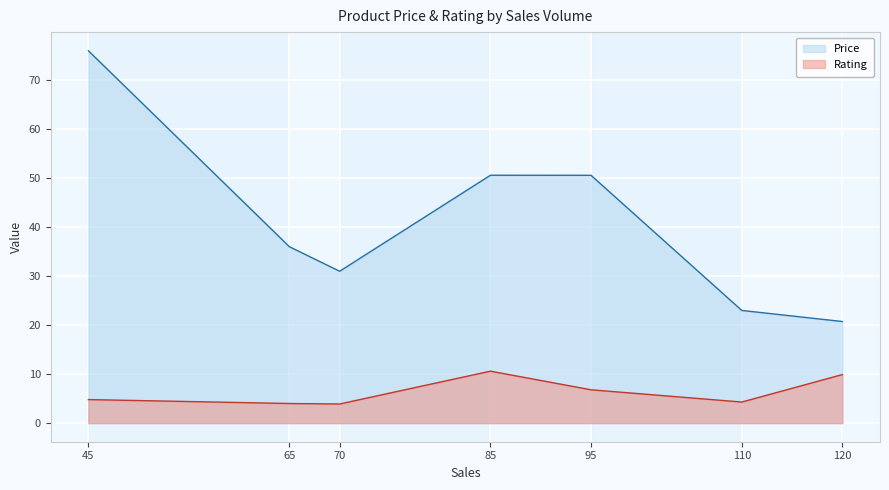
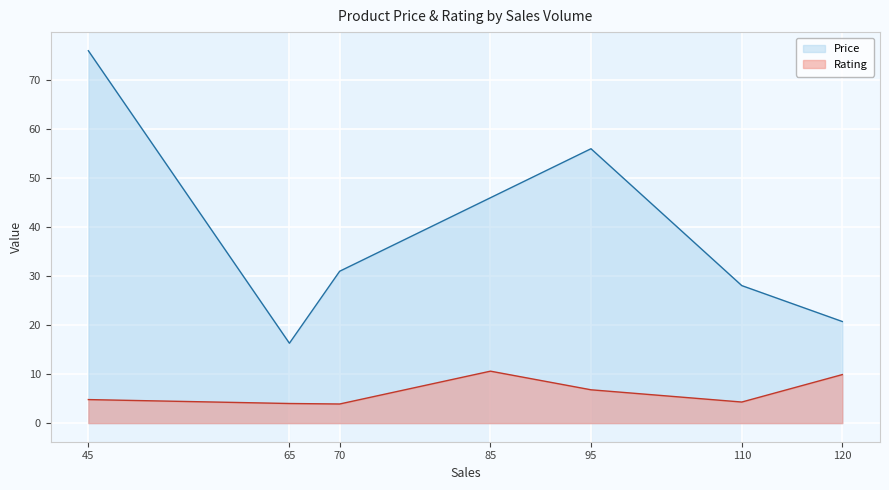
Price, 65: 36 -> 16
Price, 85: 51 -> 46
Price, 95: 51 -> 56
Price, 110: 23 -> 28
